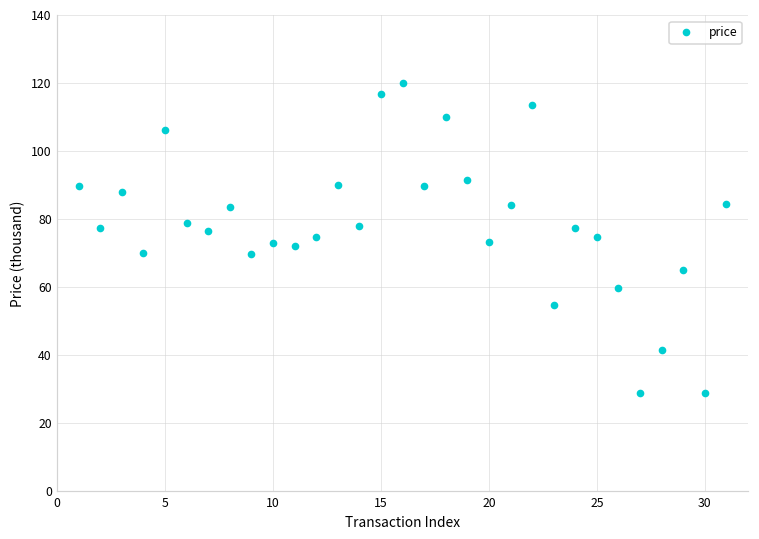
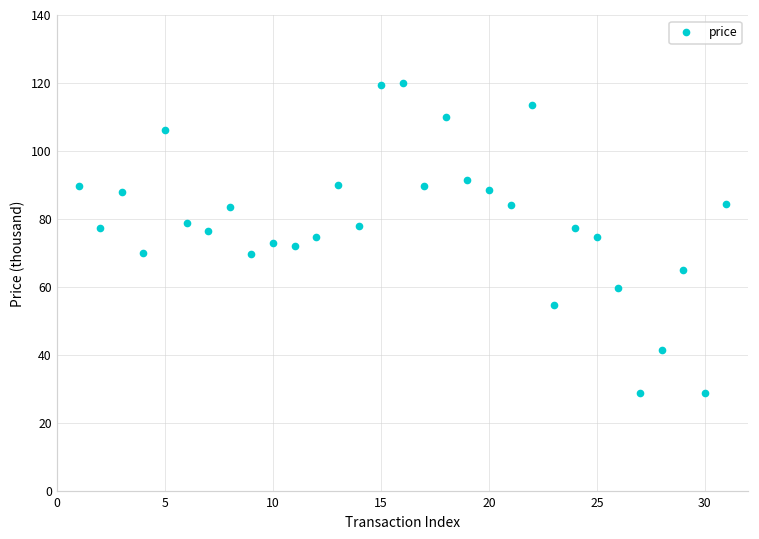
15: 117 -> 120
20: 73 -> 89
